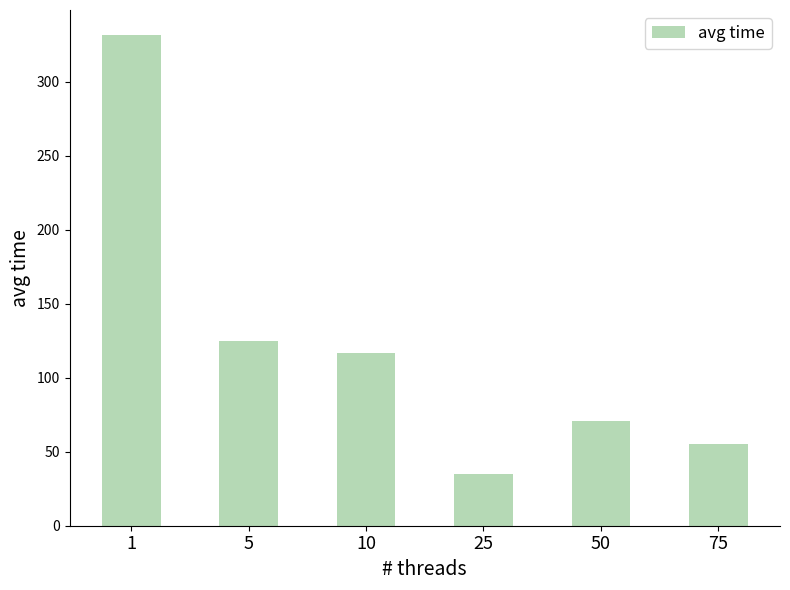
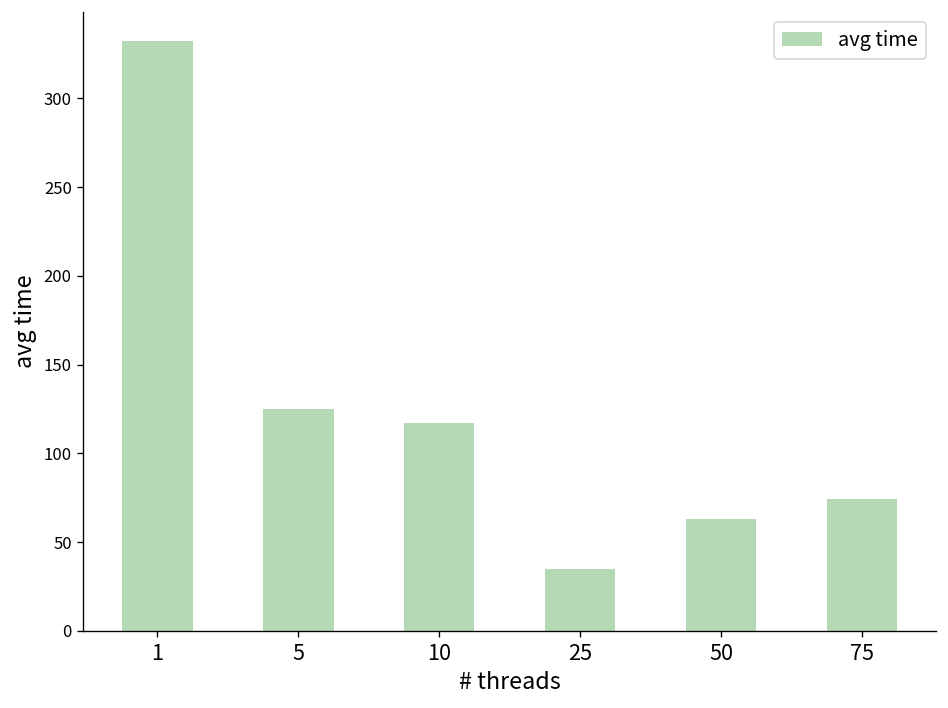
50: 71 -> 63
75: 55 -> 74
